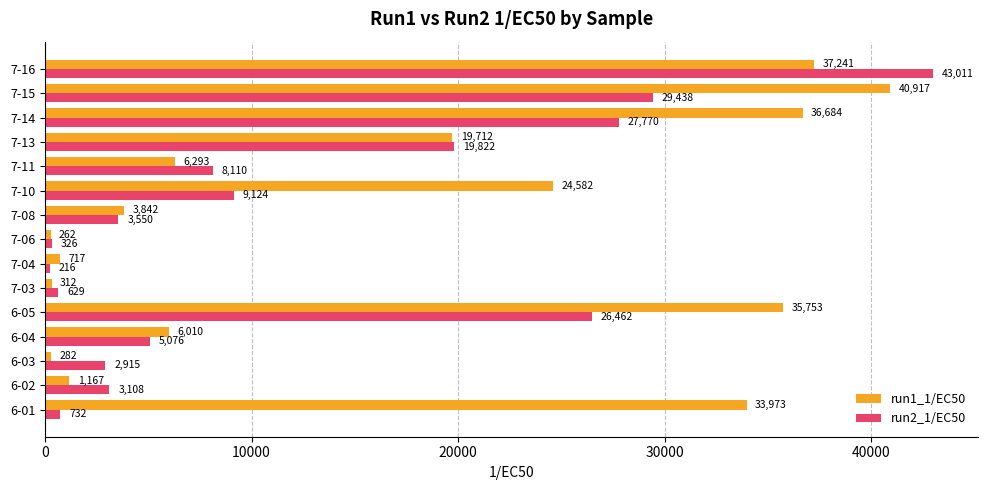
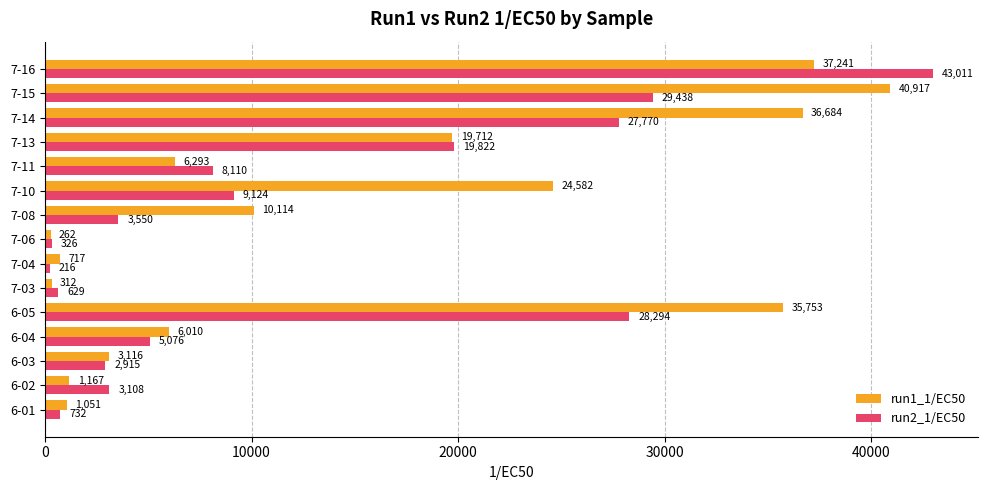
run1_1/EC50, 7-08: 3,842 -> 10,114
run2_1/EC50, 6-05: 26,462 -> 28,294
run1_1/EC50, 6-03: 282 -> 3,116
run1_1/EC50, 6-01: 33,973 -> 1,051
